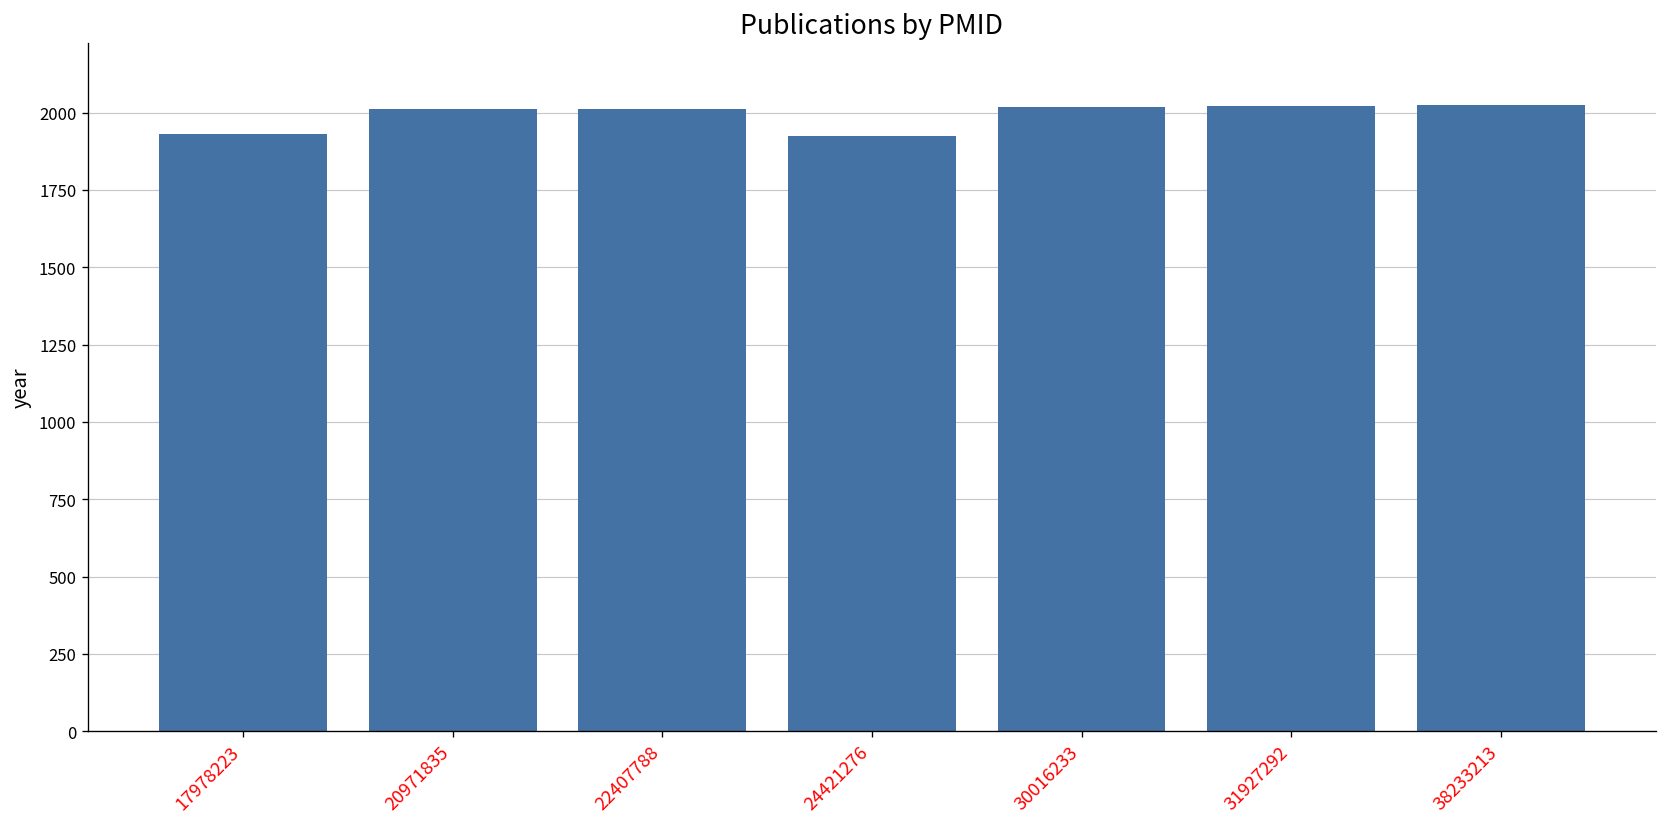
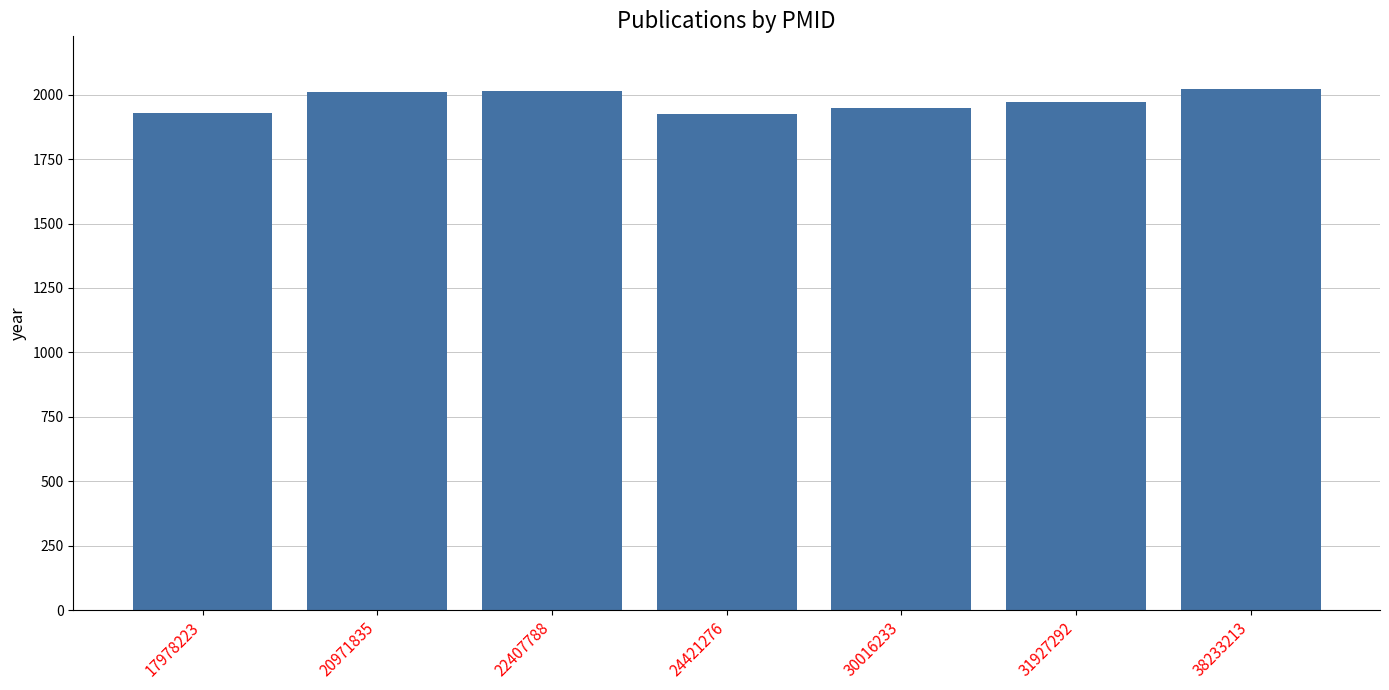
30016233: 2020 -> 1950
31927292: 2020 -> 1970
